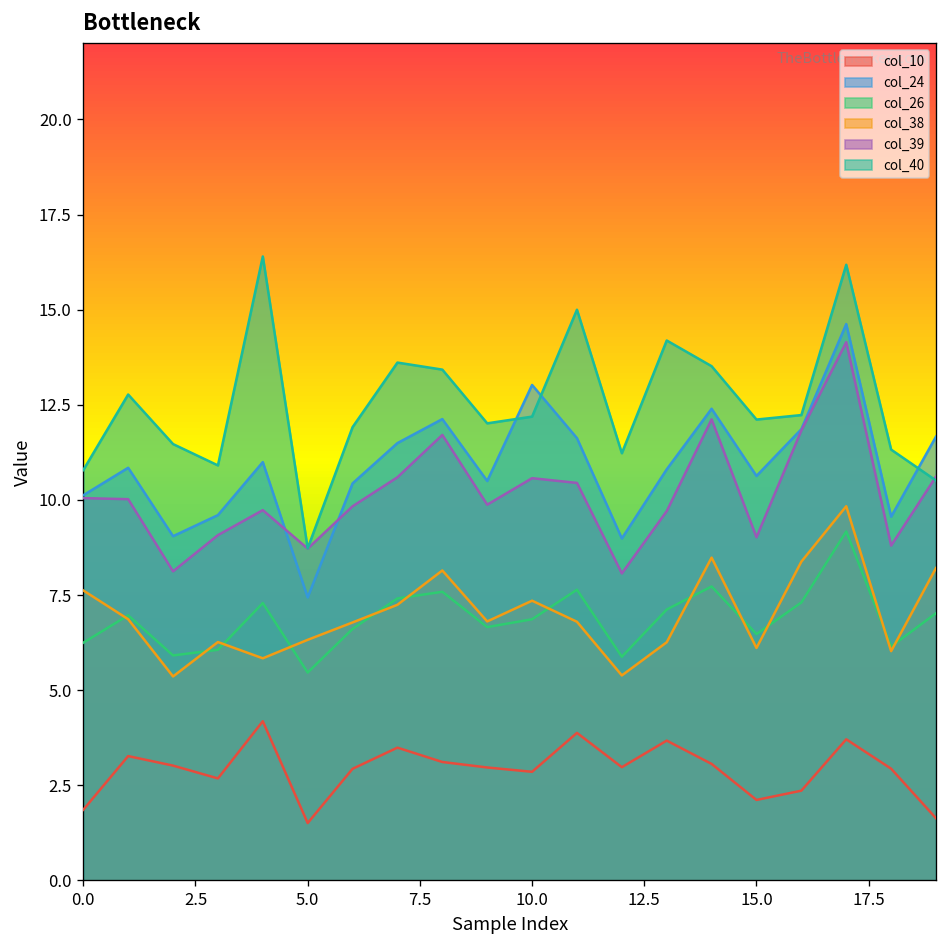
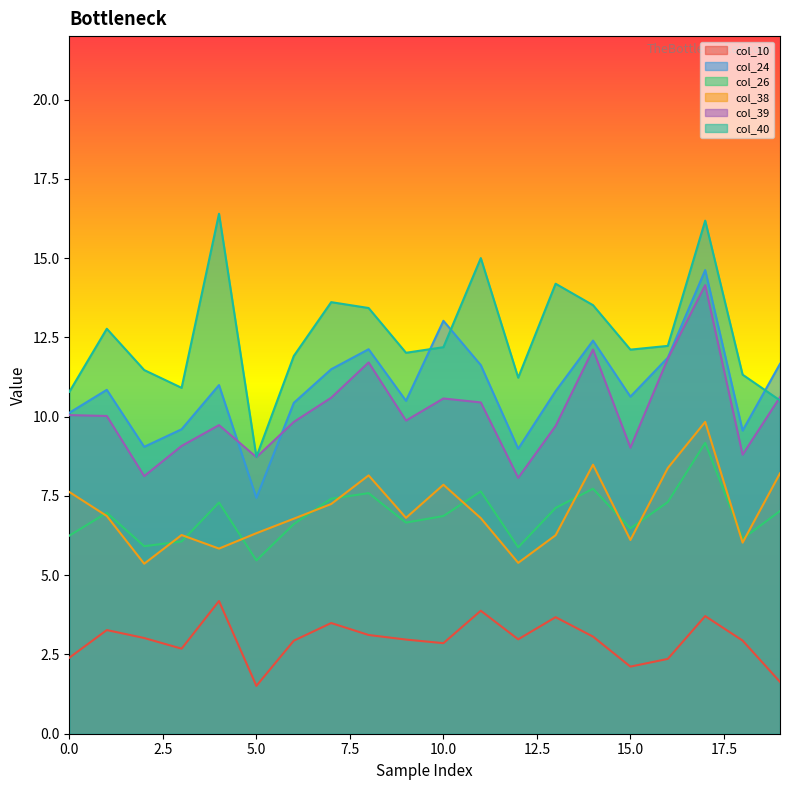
col_10, 0.0: 1.9 -> 2.4
col_38, 10.0: 7.4 -> 7.9
